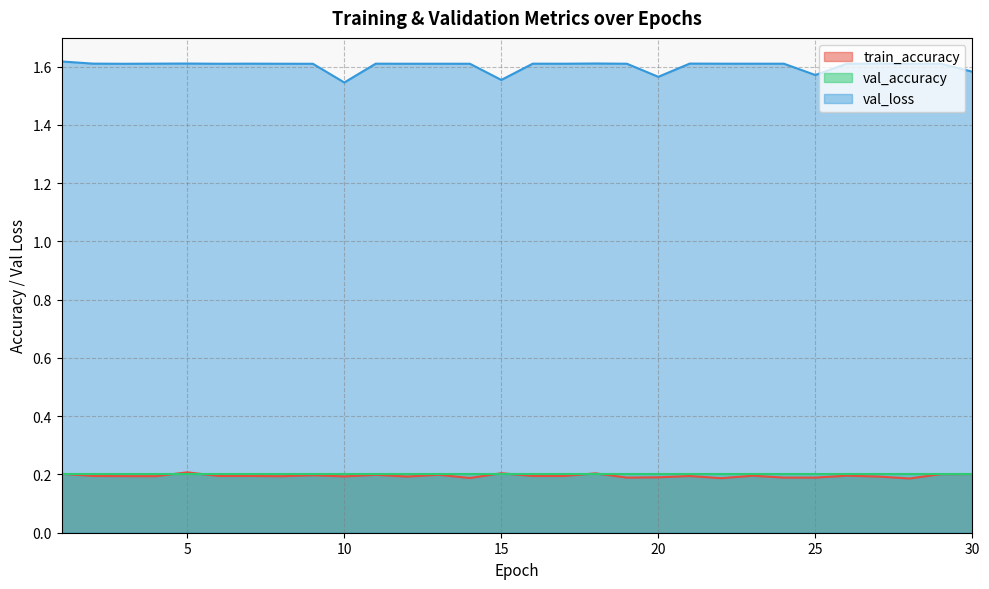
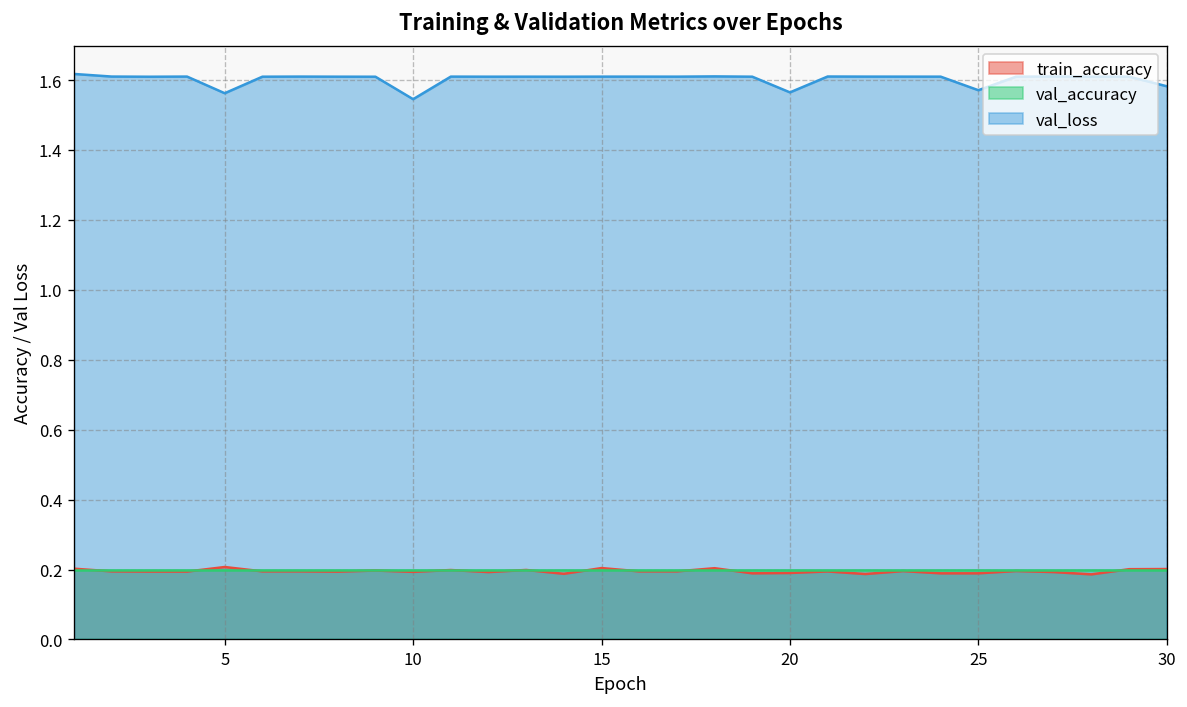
val_loss, 5: 1.61 -> 1.56
val_loss, 15: 1.55 -> 1.61
